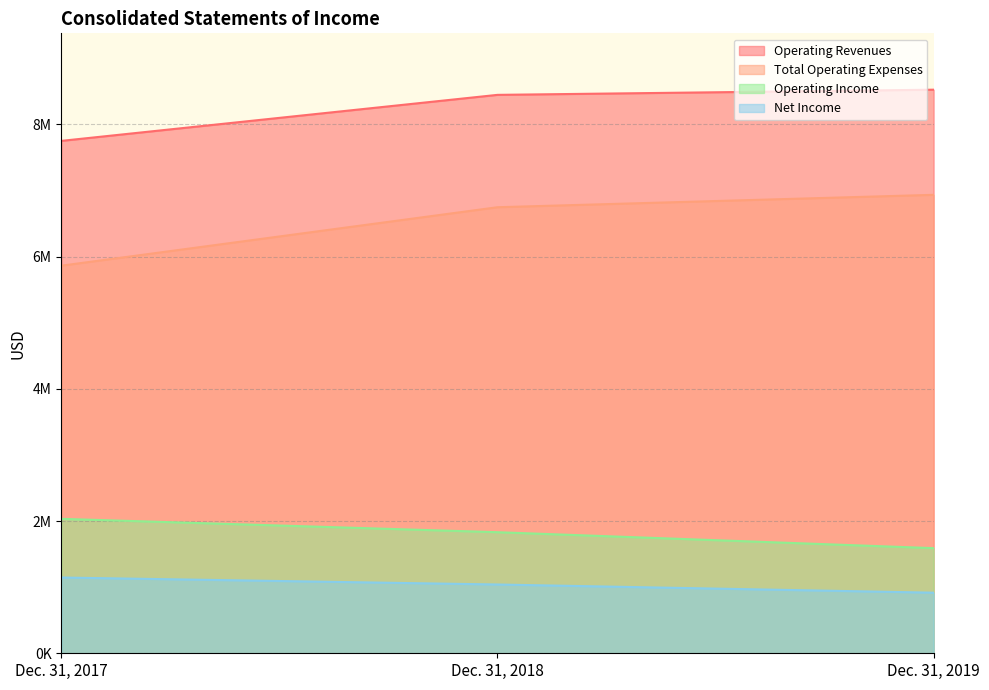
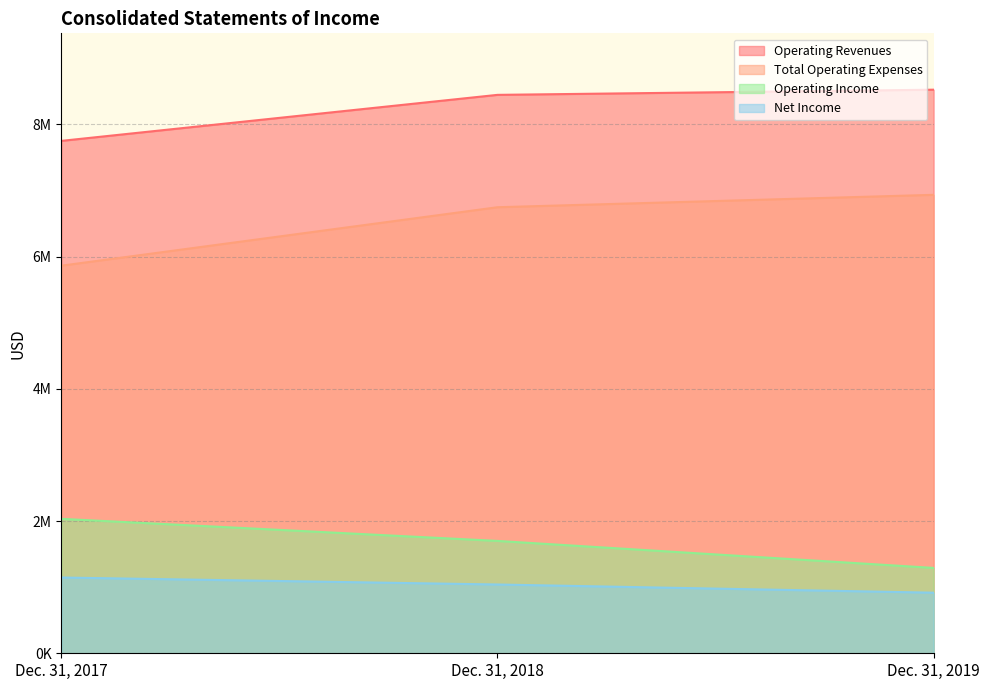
Operating Income, Dec. 31, 2018: 1800000 -> 1700000
Operating Income, Dec. 31, 2019: 1600000 -> 1300000
